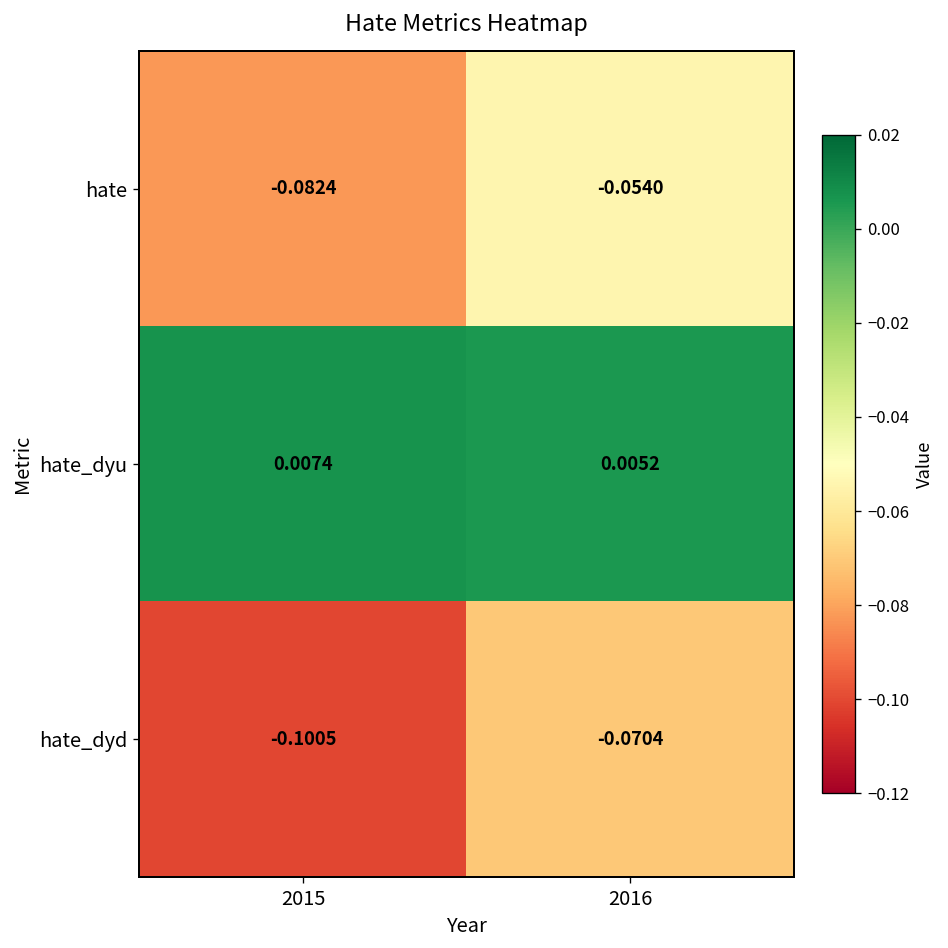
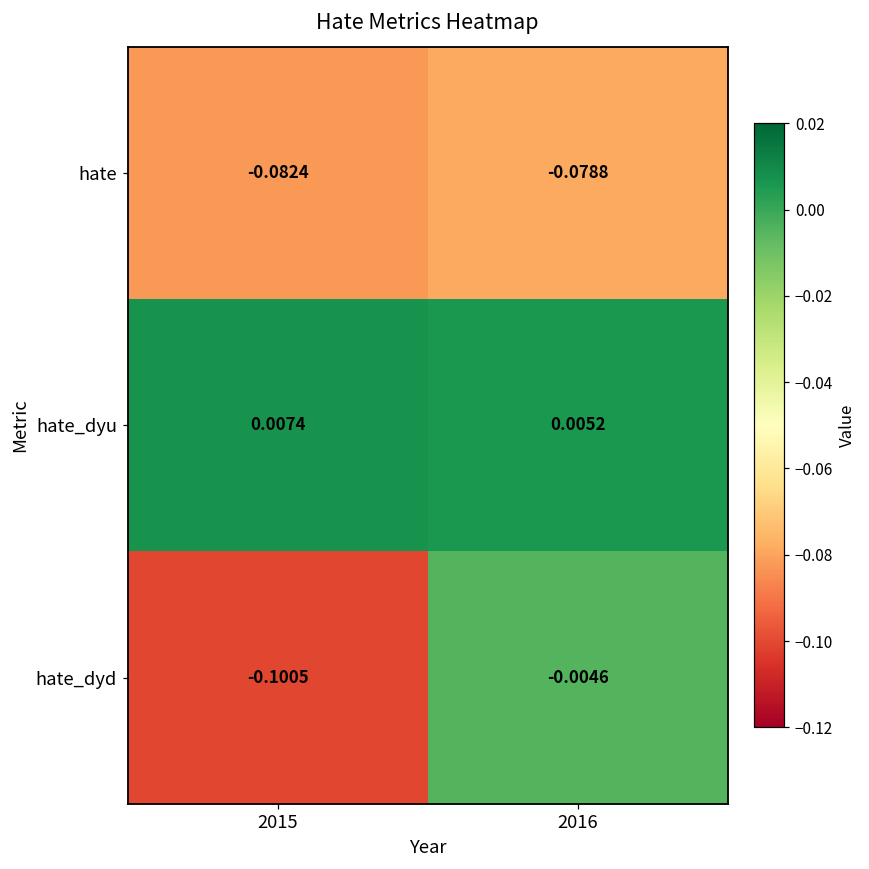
hate, 2016: -0.0540 -> -0.0788
hate_dyd, 2016: -0.0704 -> -0.0046
